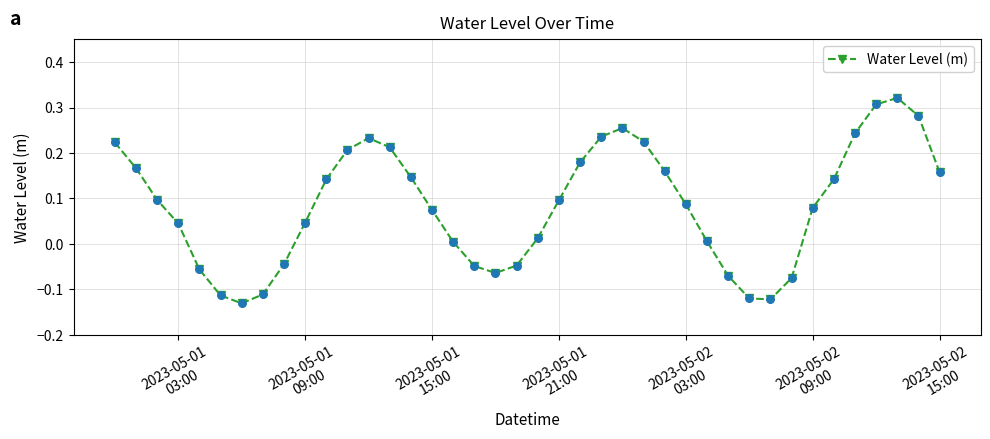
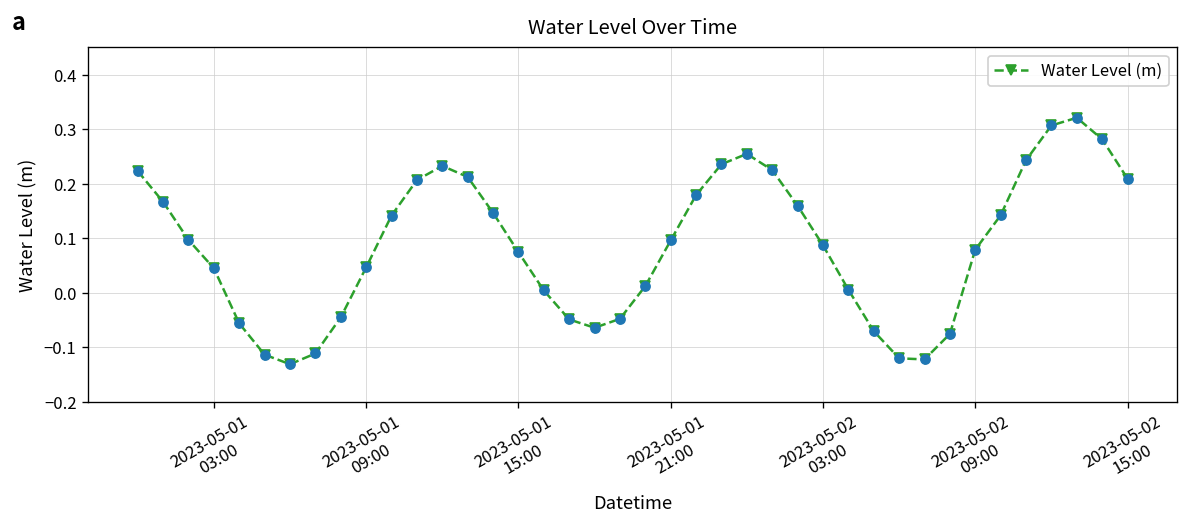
2023-05-02 15:00: 0.16 -> 0.21
